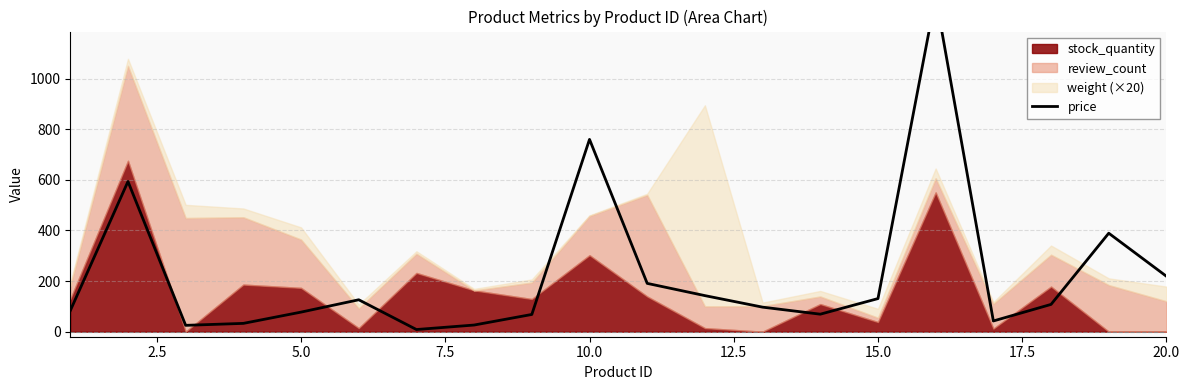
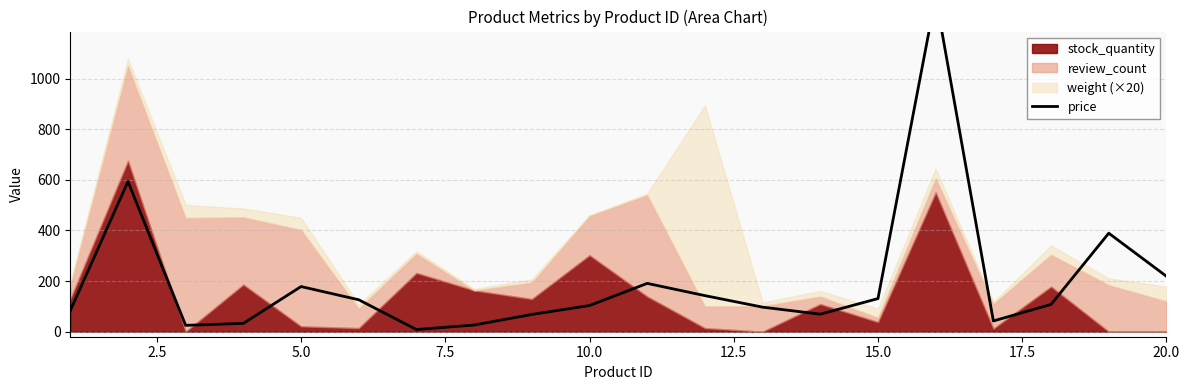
price, 5.0: 80 -> 180
stock_quantity, 5.0: 170 -> 20
review_count, 5.0: 190 -> 380
price, 10.0: 760 -> 100
